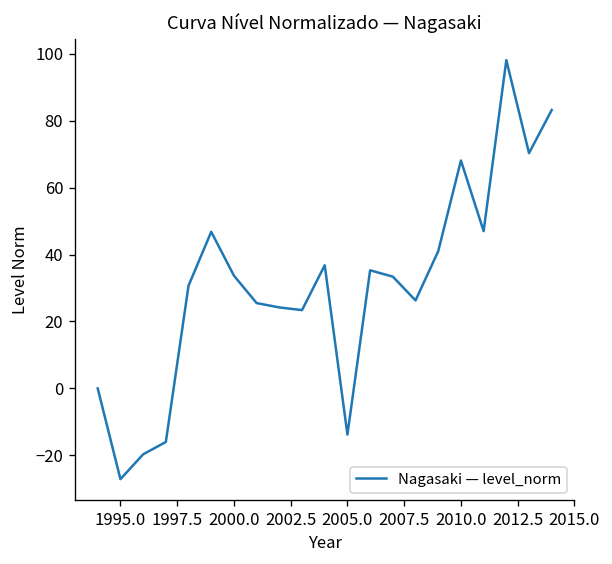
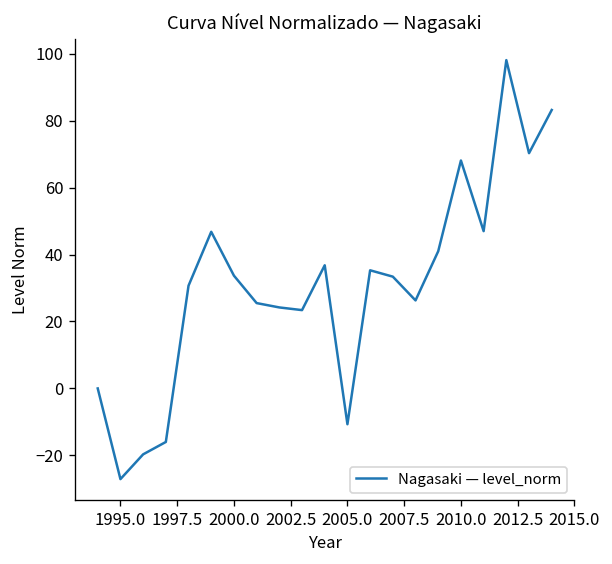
2005.0: -14 -> -11
